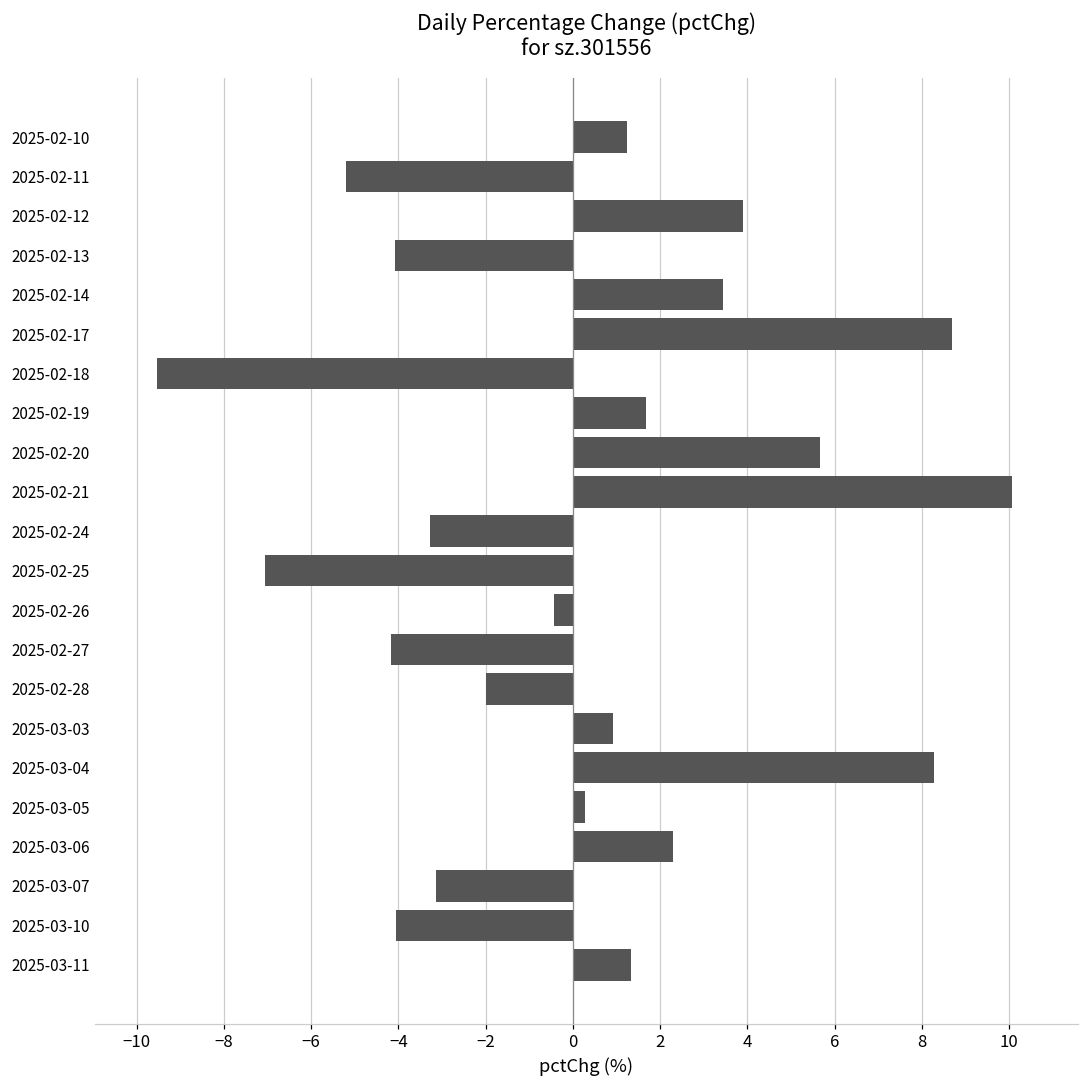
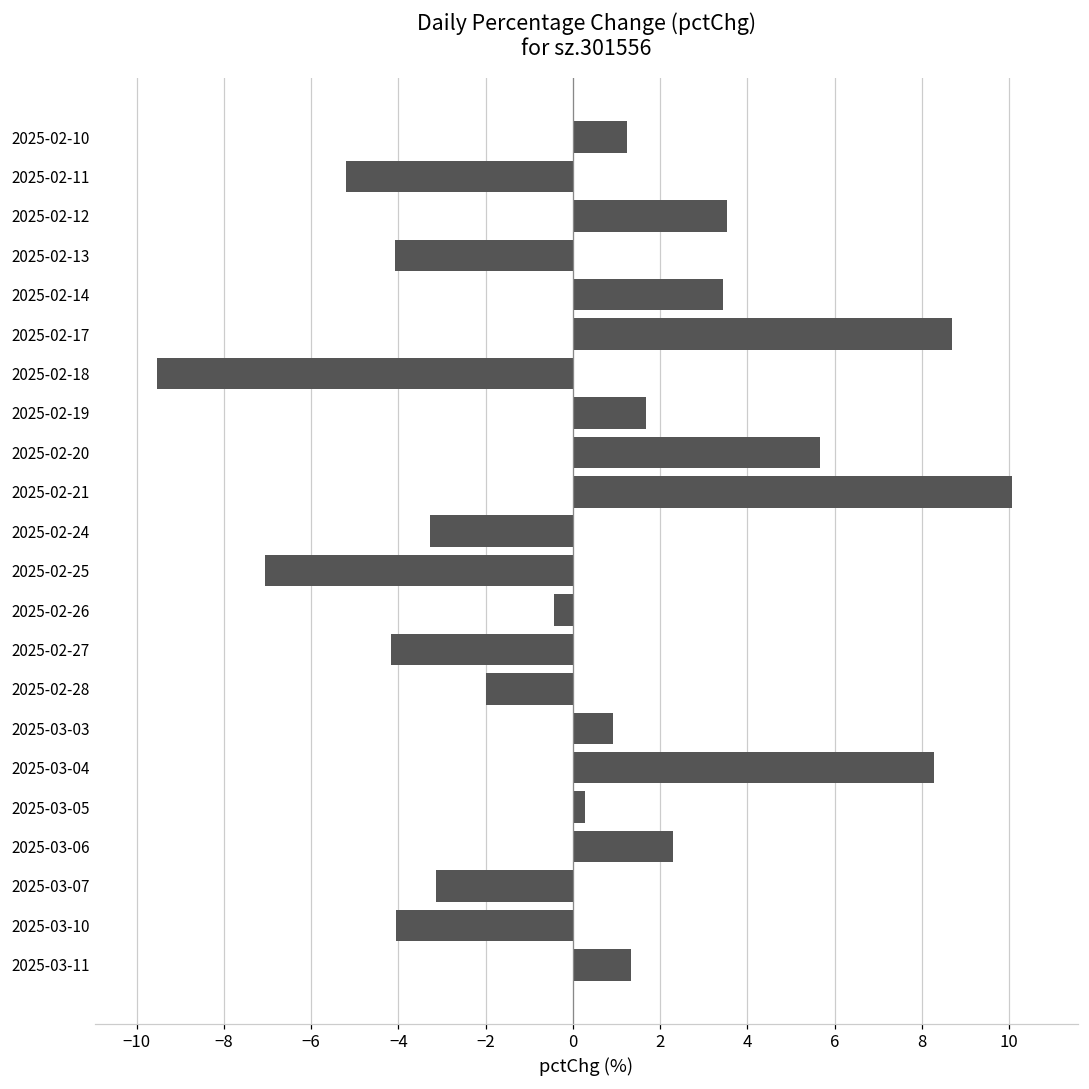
2025-02-12: 3.9 -> 3.5
